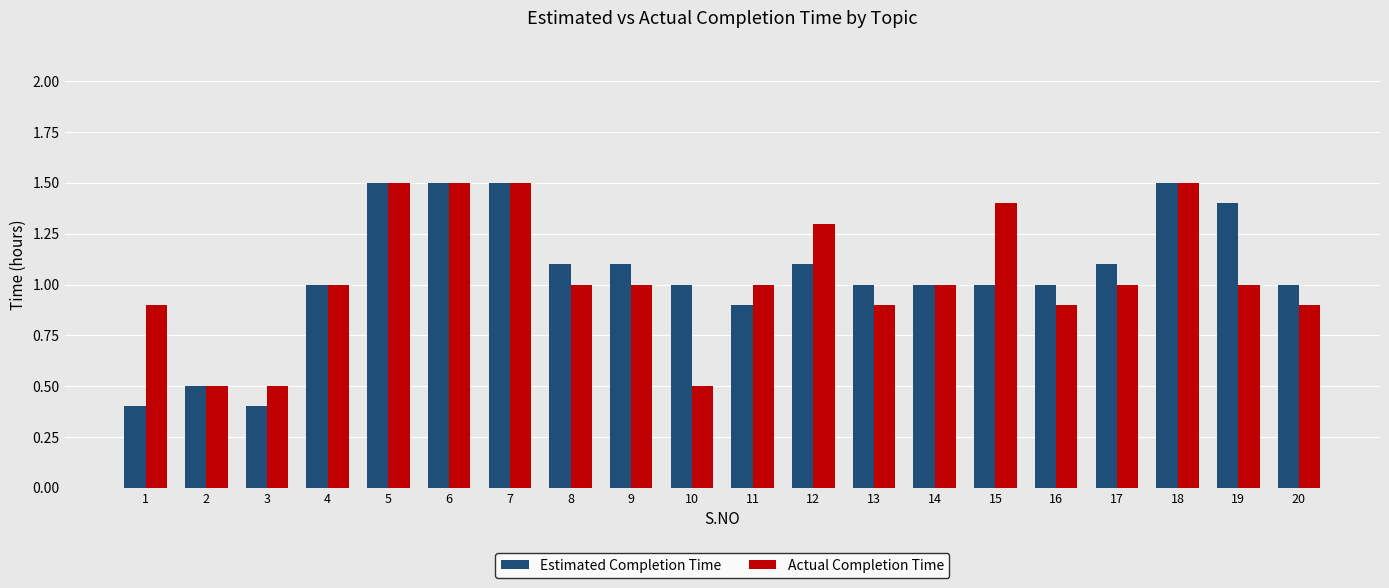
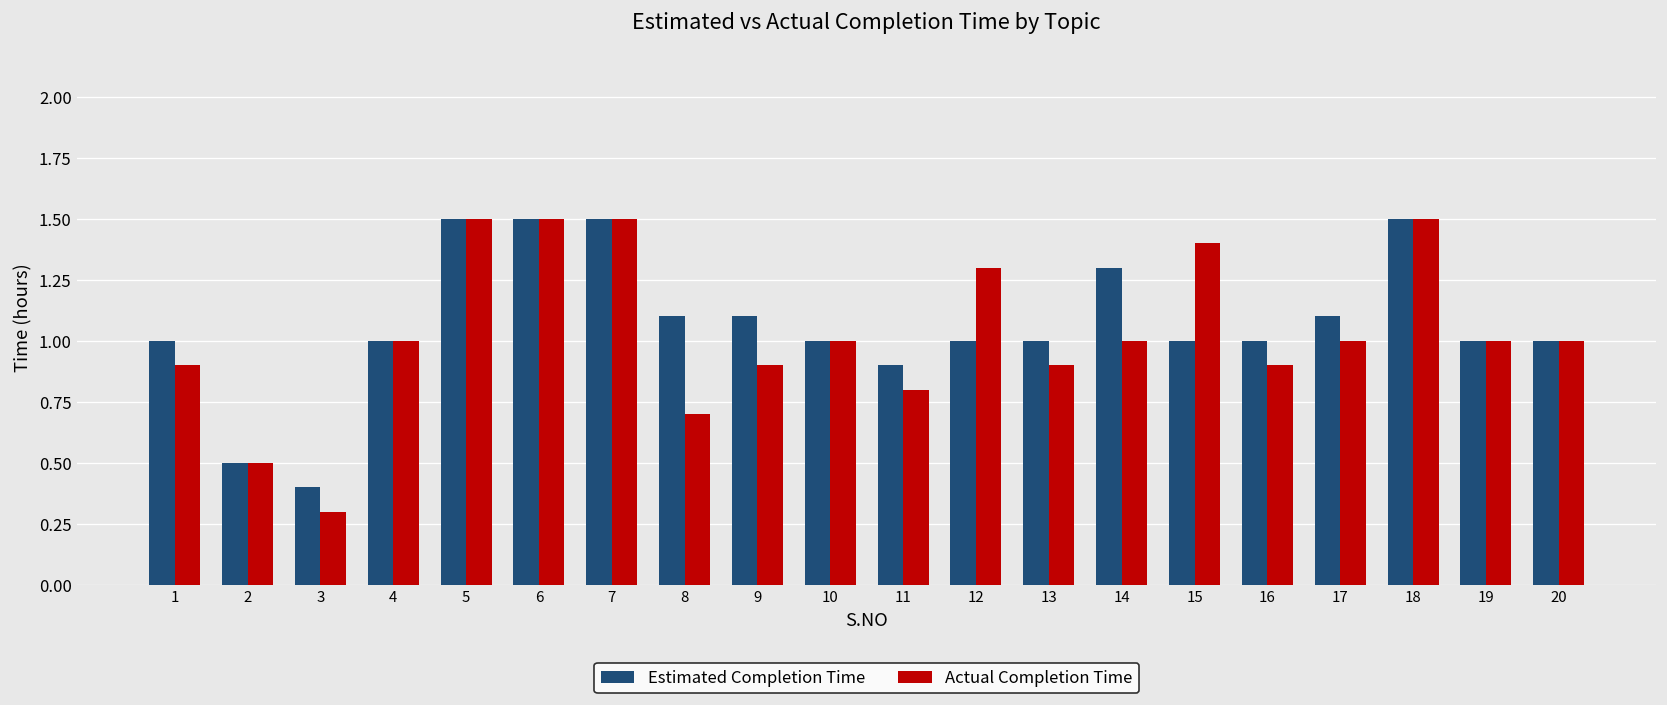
Estimated Completion Time, 1: 0.4 -> 1.0
Actual Completion Time, 3: 0.5 -> 0.3
Actual Completion Time, 8: 1.0 -> 0.7
Actual Completion Time, 9: 1.0 -> 0.9
Actual Completion Time, 10: 0.5 -> 1.0
Actual Completion Time, 11: 1.0 -> 0.8
Estimated Completion Time, 12: 1.1 -> 1.0
Estimated Completion Time, 14: 1.0 -> 1.3
Estimated Completion Time, 19: 1.4 -> 1.0
Actual Completion Time, 20: 0.9 -> 1.0
